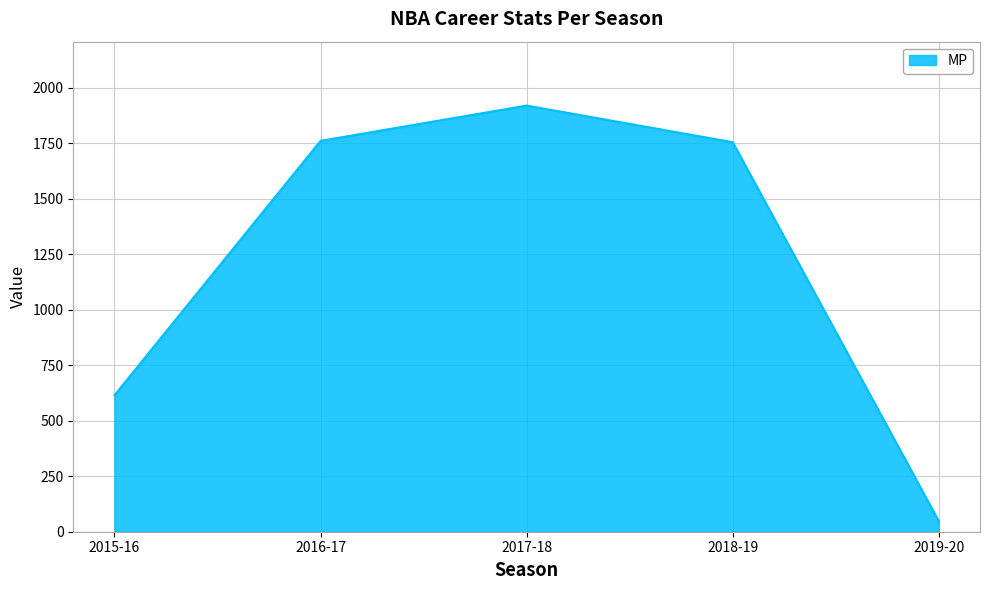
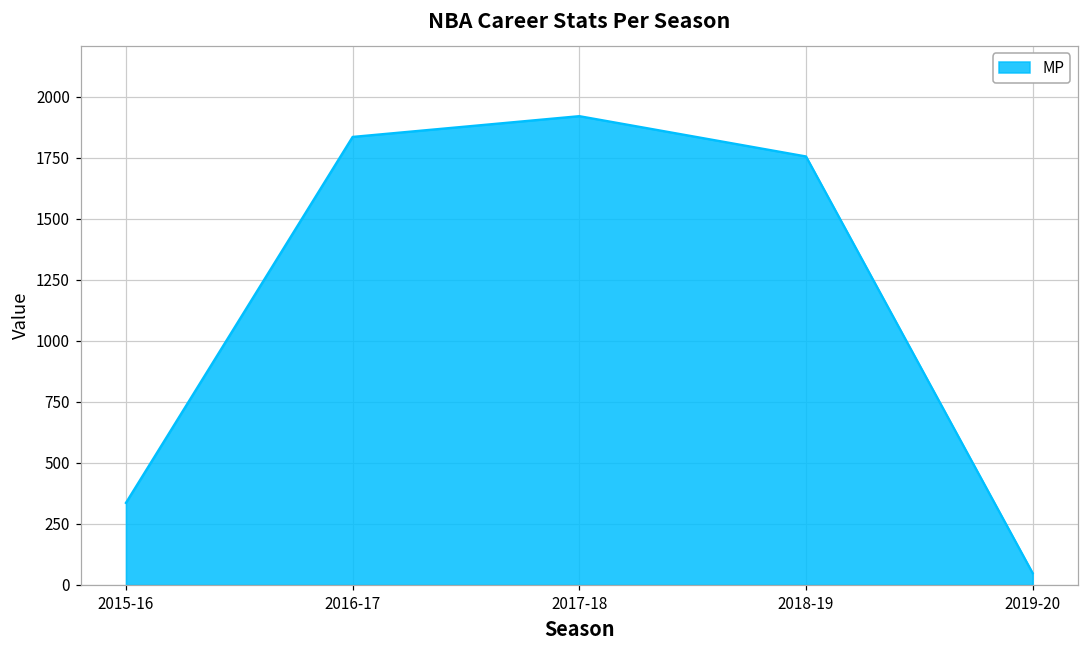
2015-16: 620 -> 340
2016-17: 1760 -> 1840
